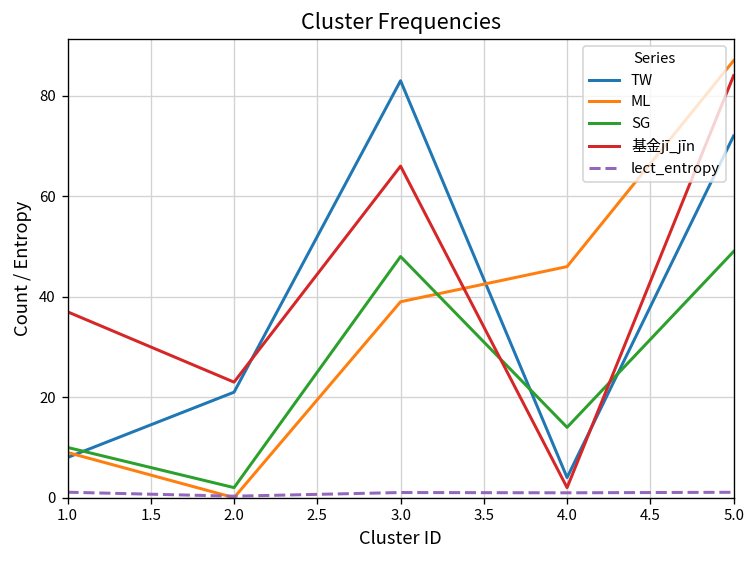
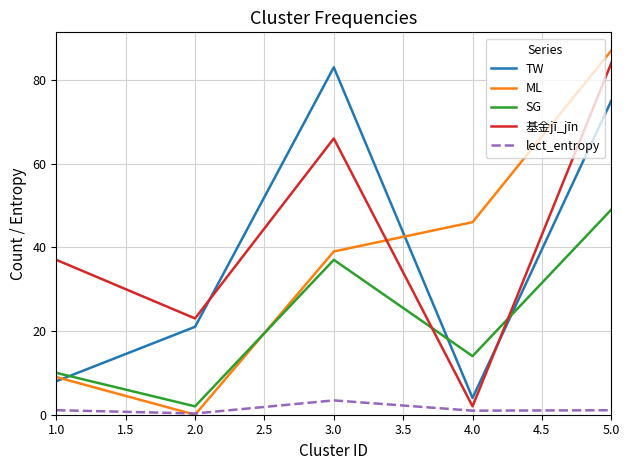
SG, 3.0: 48 -> 37
lect_entropy, 3.0: 1 -> 3
TW, 5.0: 72 -> 75
